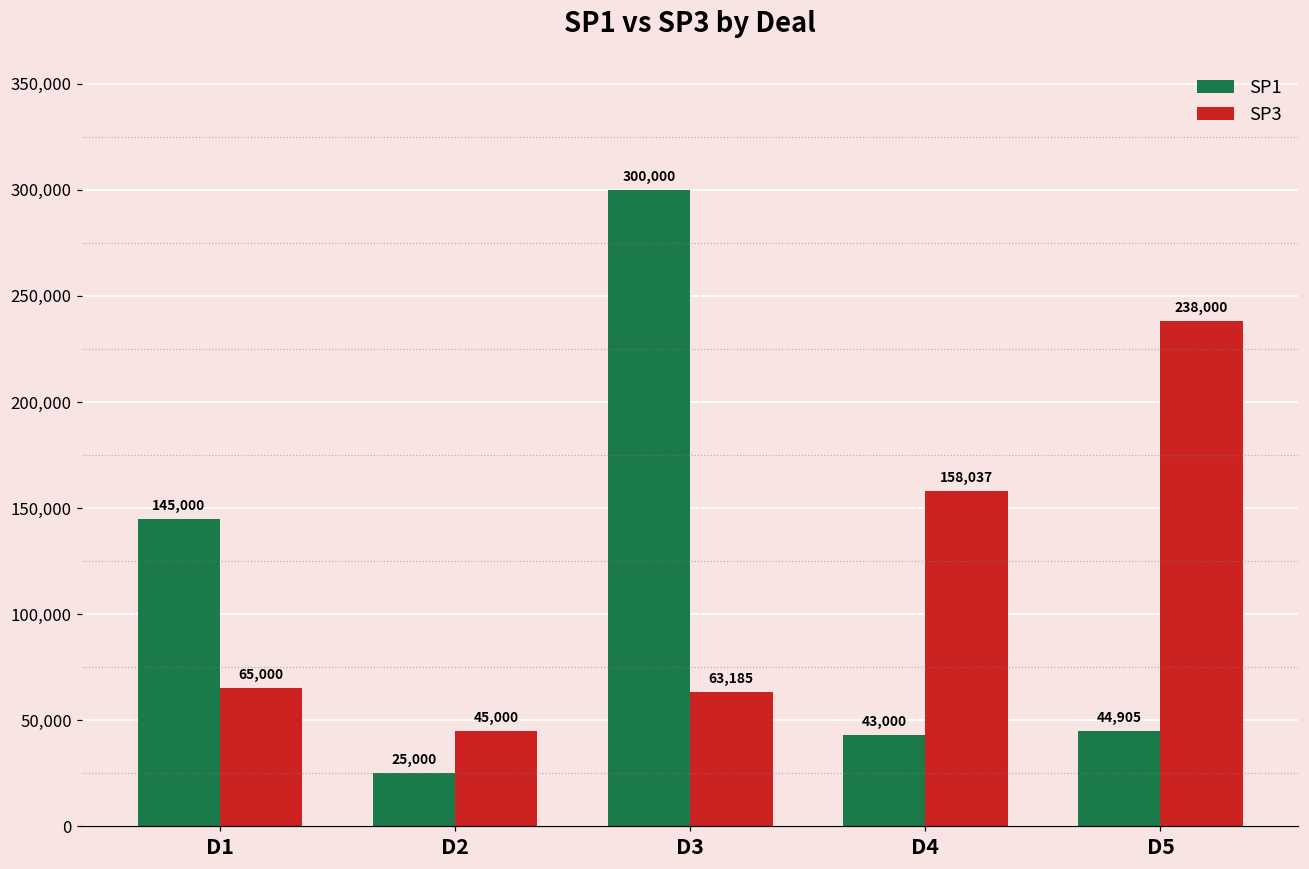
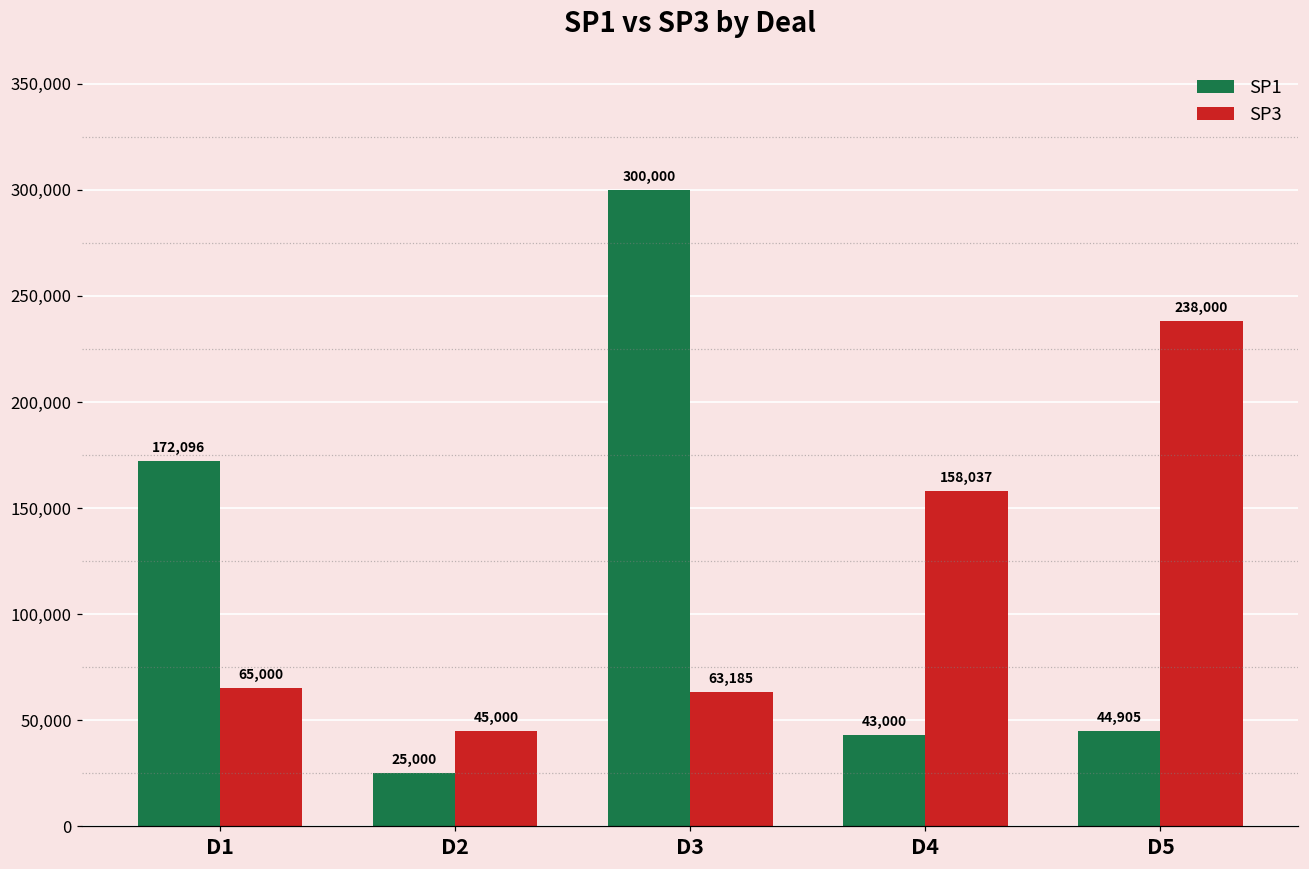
SP1, D1: 145,000 -> 172,096
